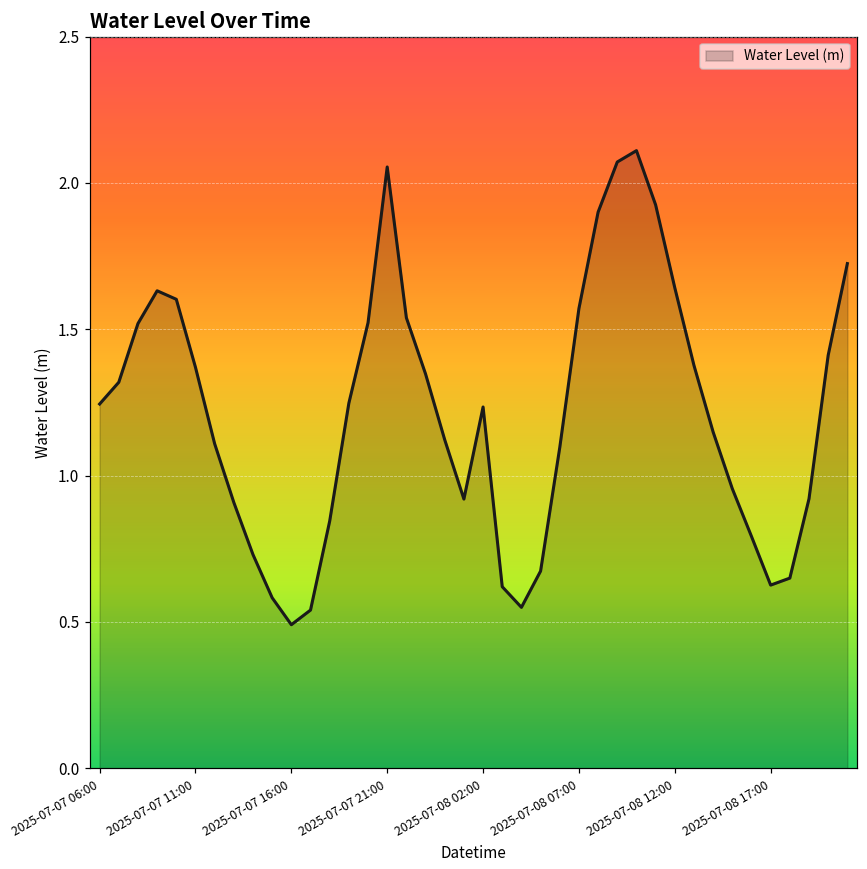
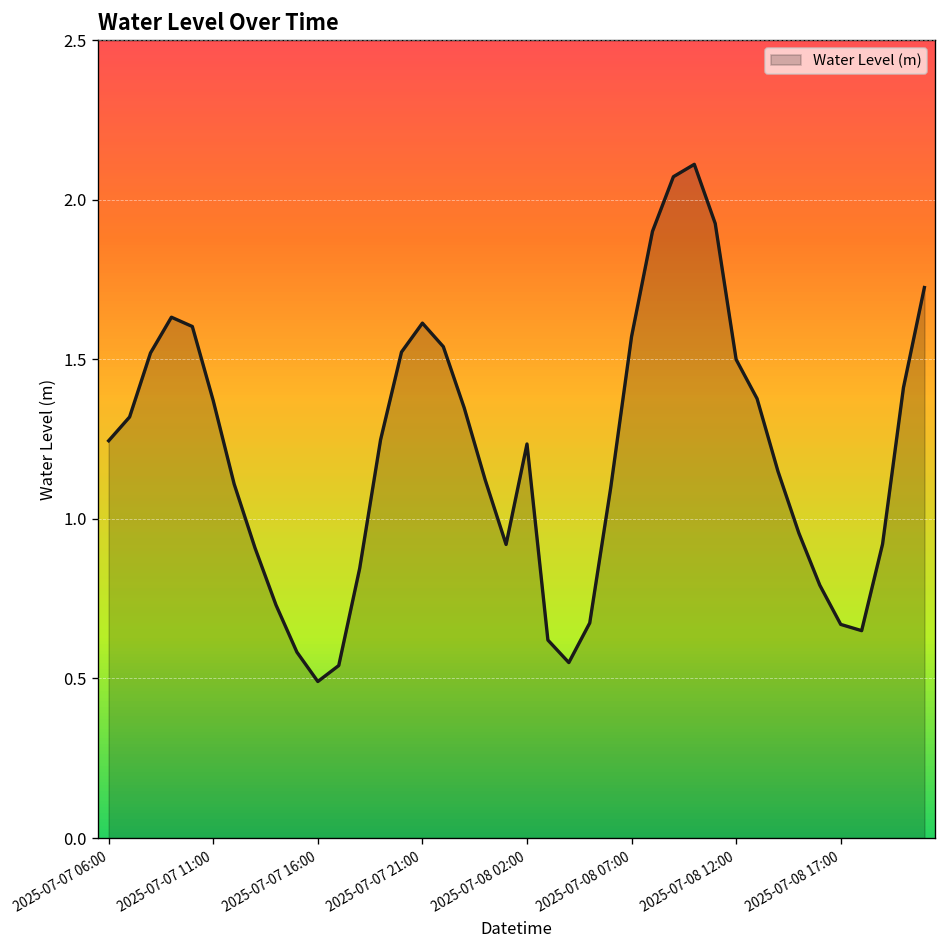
2025-07-07 21:00: 2.05 -> 1.61
2025-07-08 12:00: 1.64 -> 1.50
2025-07-08 17:00: 0.63 -> 0.67
